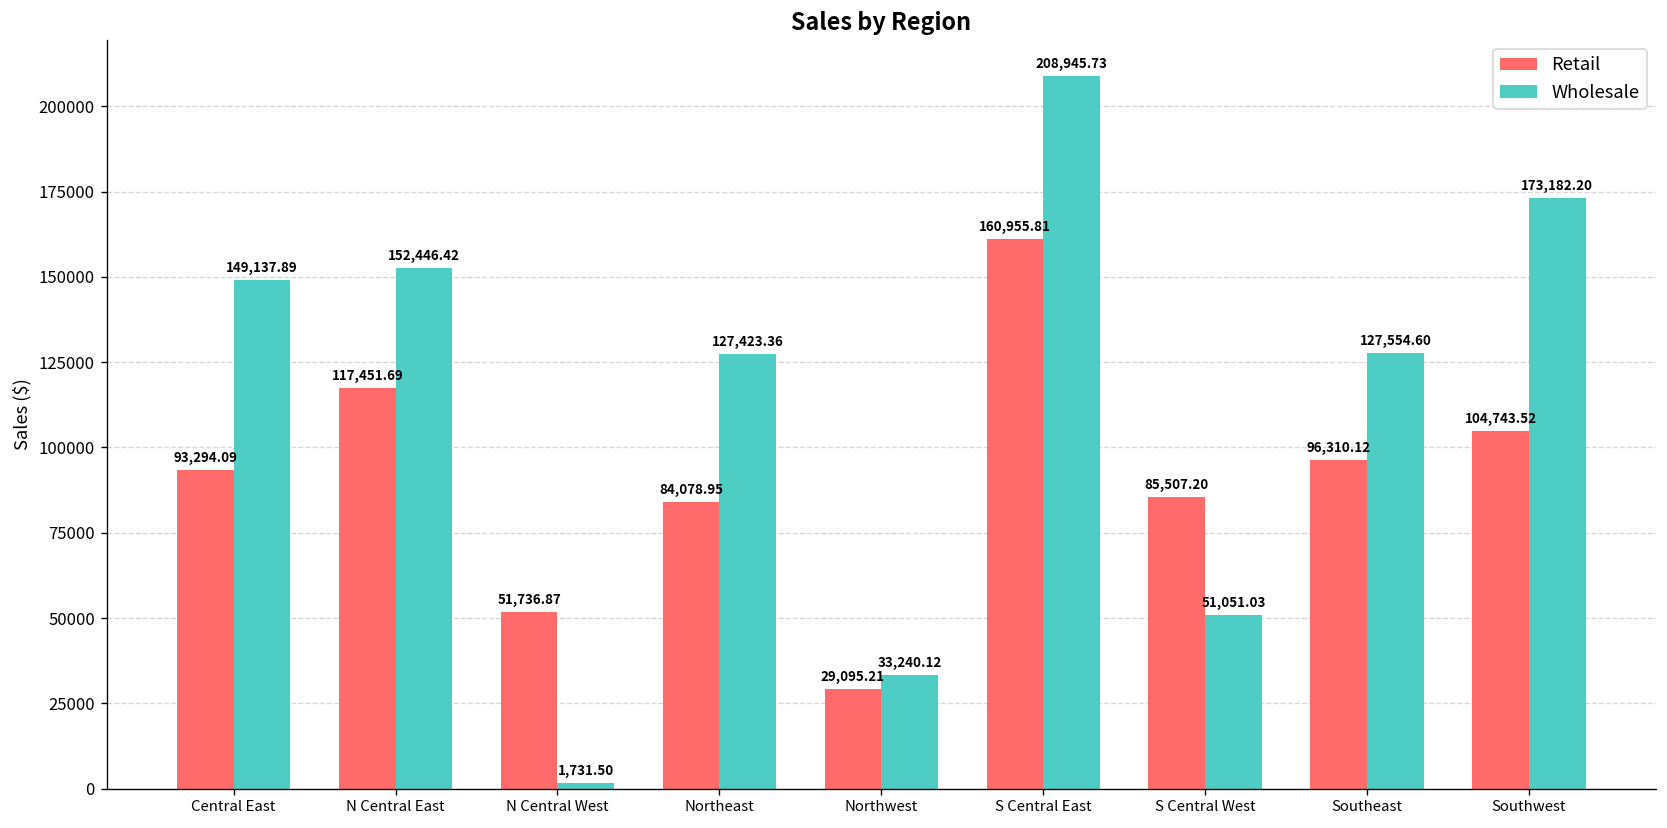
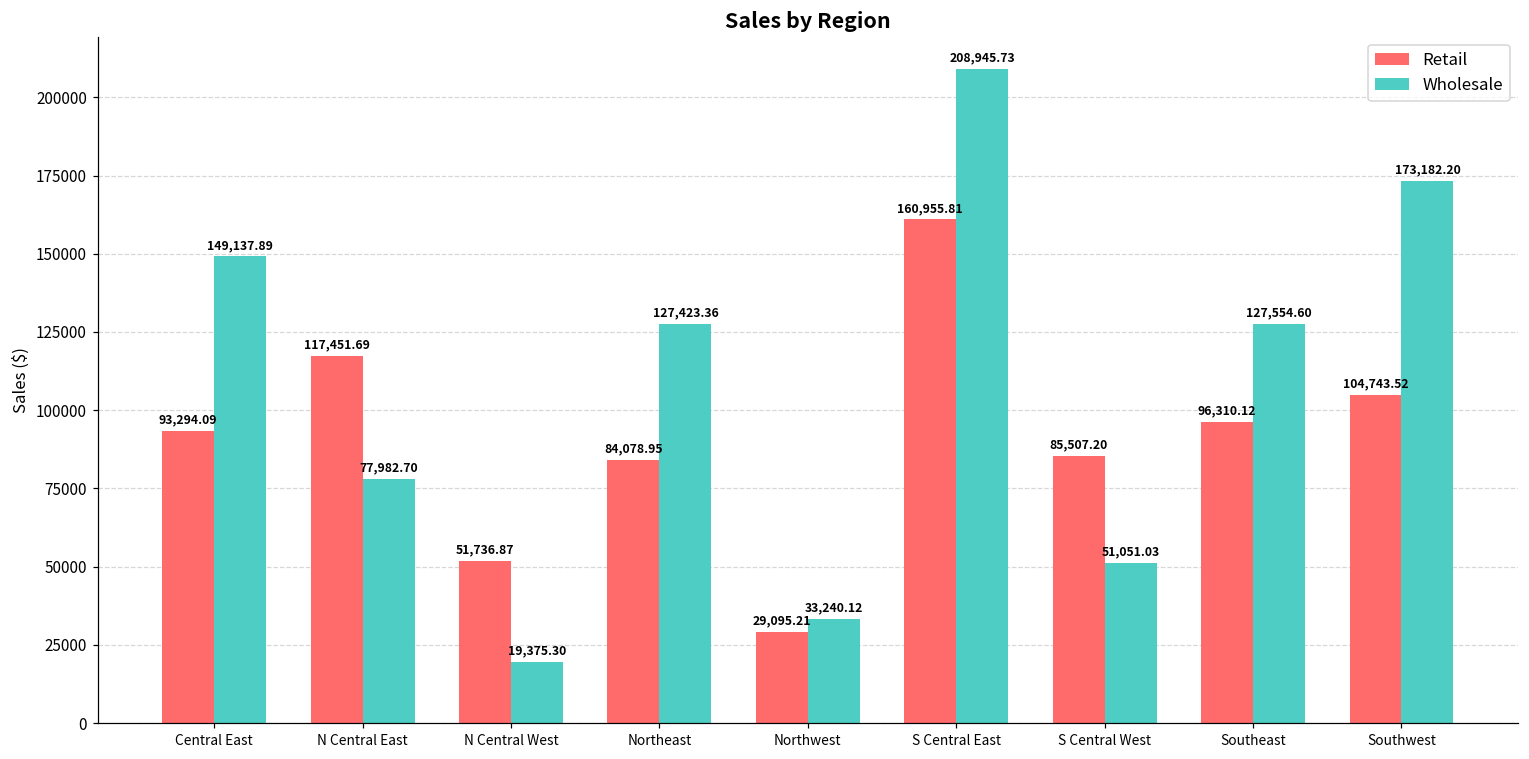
Wholesale, N Central East: 152,446.42 -> 77,982.70
Wholesale, N Central West: 1,731.50 -> 19,375.30
